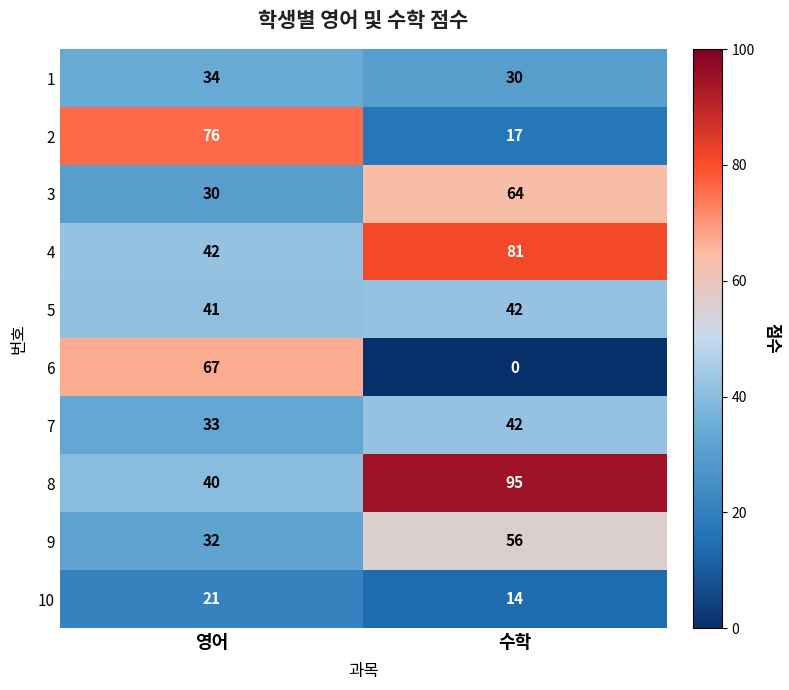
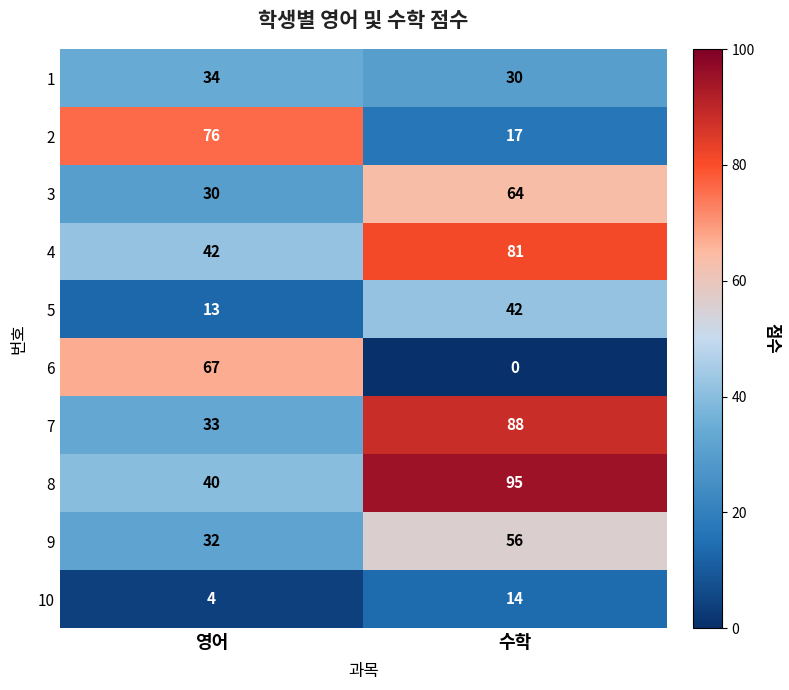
5, 영어: 41 -> 13
7, 수학: 42 -> 88
10, 영어: 21 -> 4
